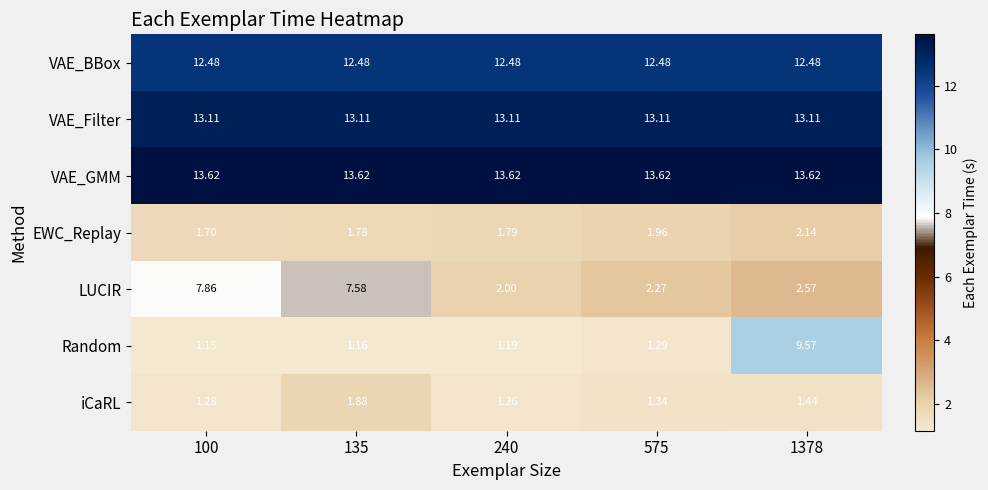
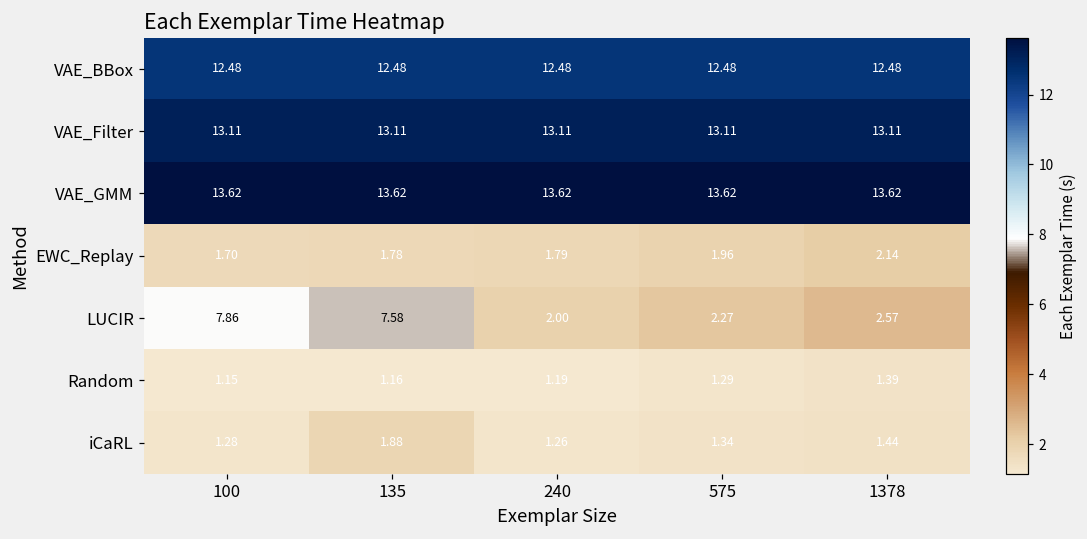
Random, 1378: 9.57 -> 1.39
